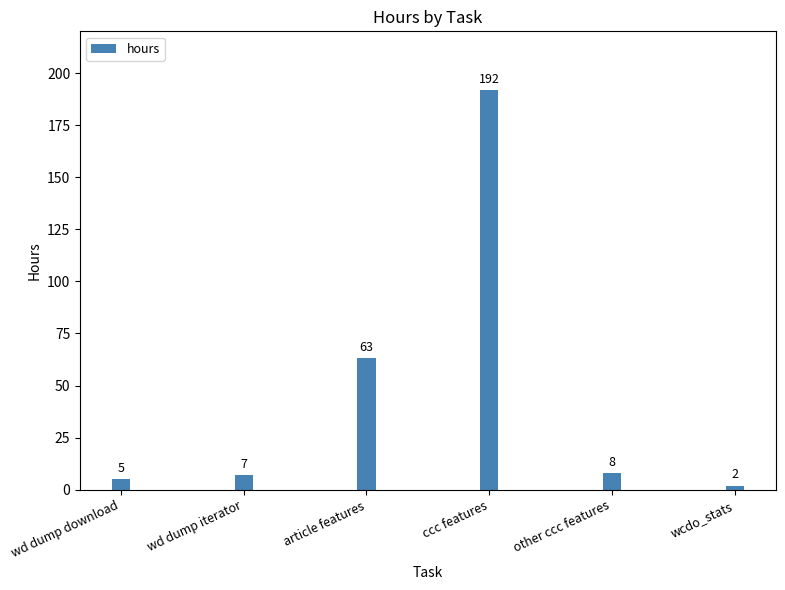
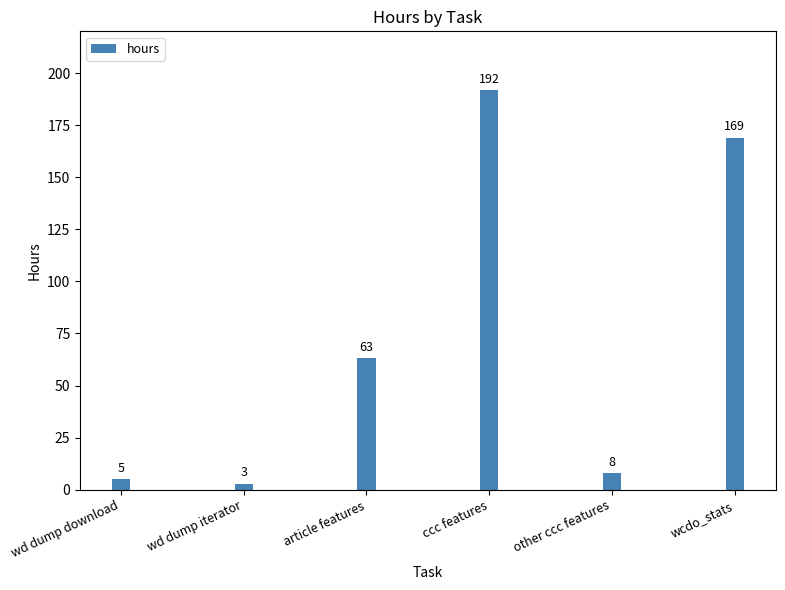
wd dump iterator: 7 -> 3
wcdo_stats: 2 -> 169
